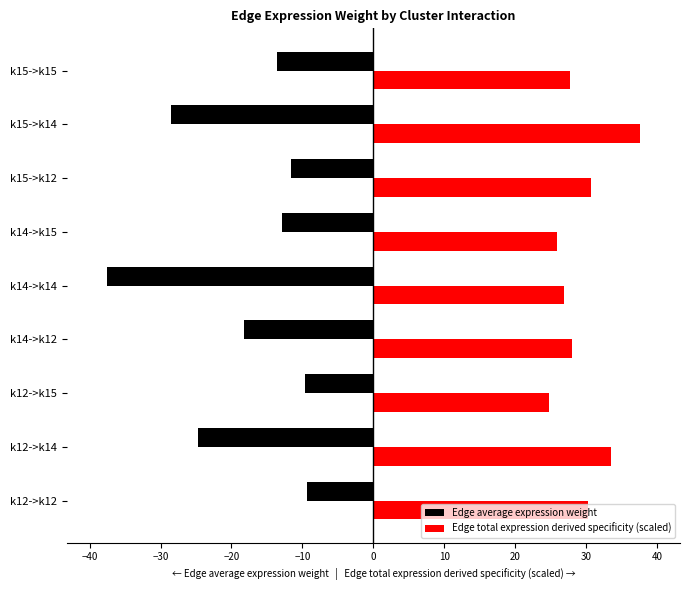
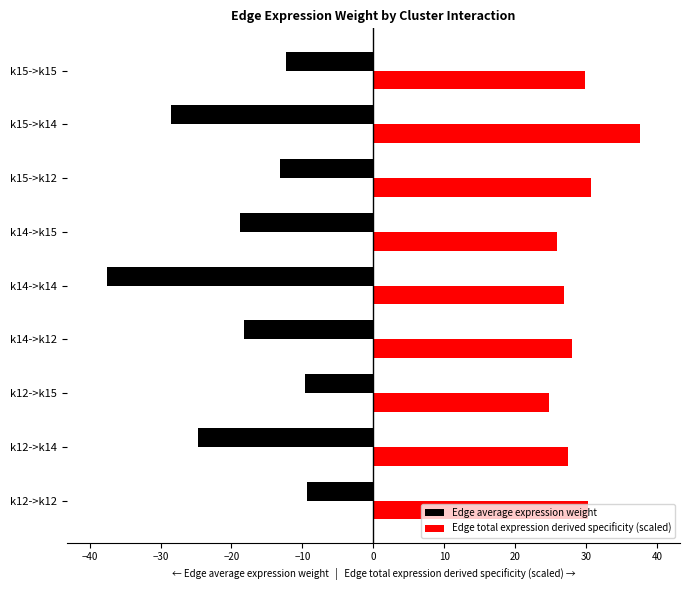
Edge average expression weight, k15->k15: -14 -> -12
Edge total expression derived specificity (scaled), k15->k15: 28 -> 30
Edge average expression weight, k15->k12: -12 -> -13
Edge average expression weight, k14->k15: -13 -> -19
Edge total expression derived specificity (scaled), k12->k14: 34 -> 27
